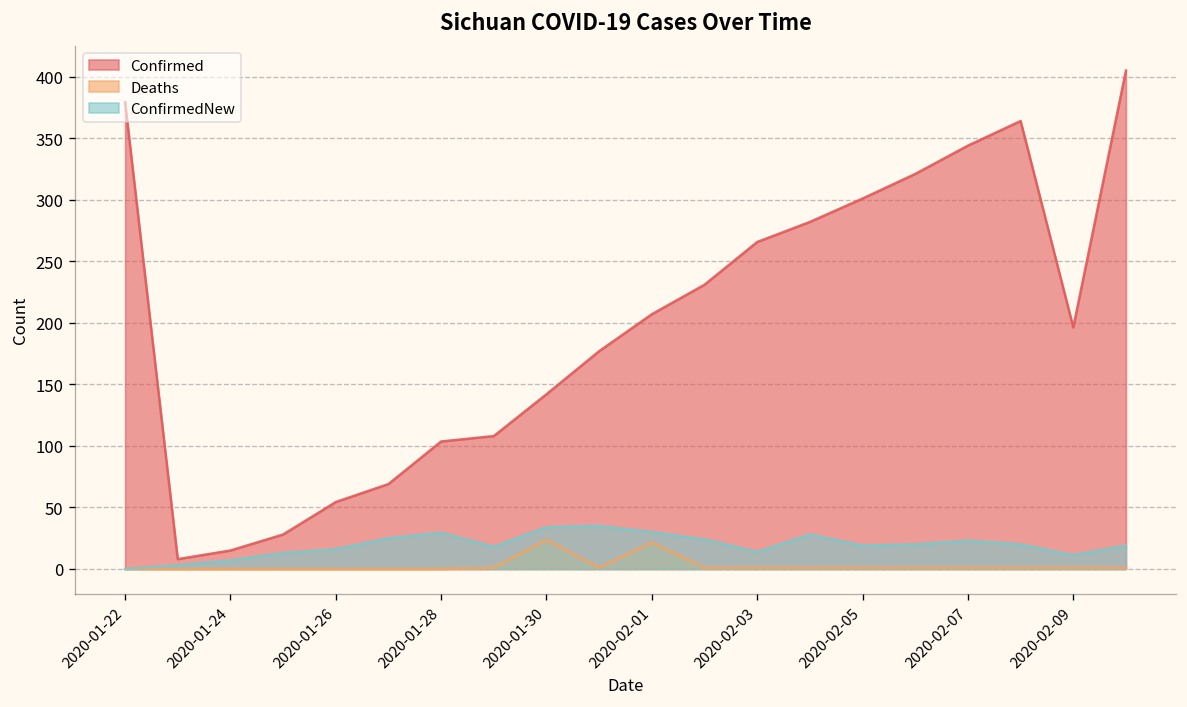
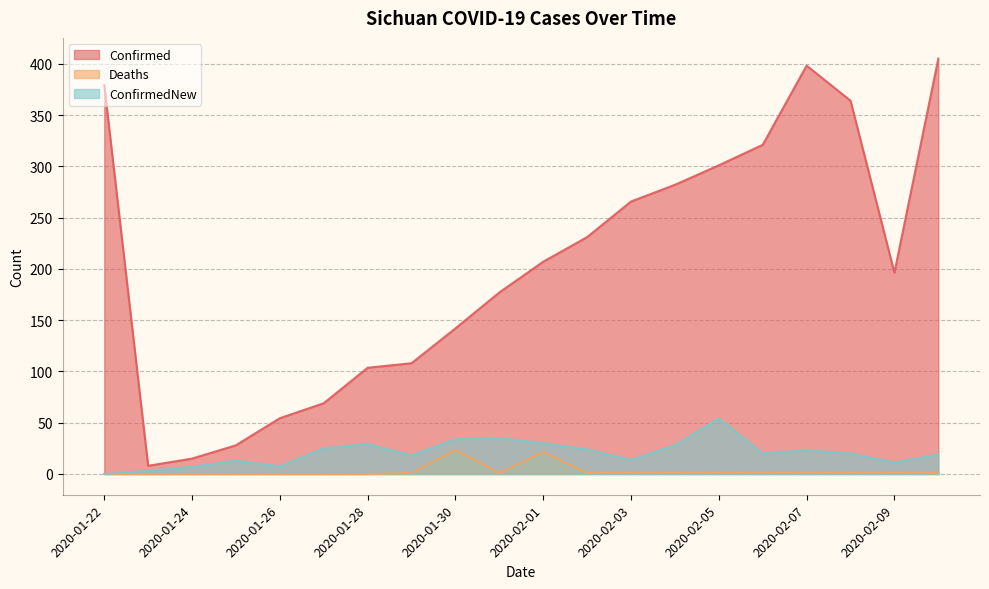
ConfirmedNew, 2020-01-26: 16 -> 8
ConfirmedNew, 2020-02-05: 19 -> 54
Confirmed, 2020-02-07: 344 -> 398
